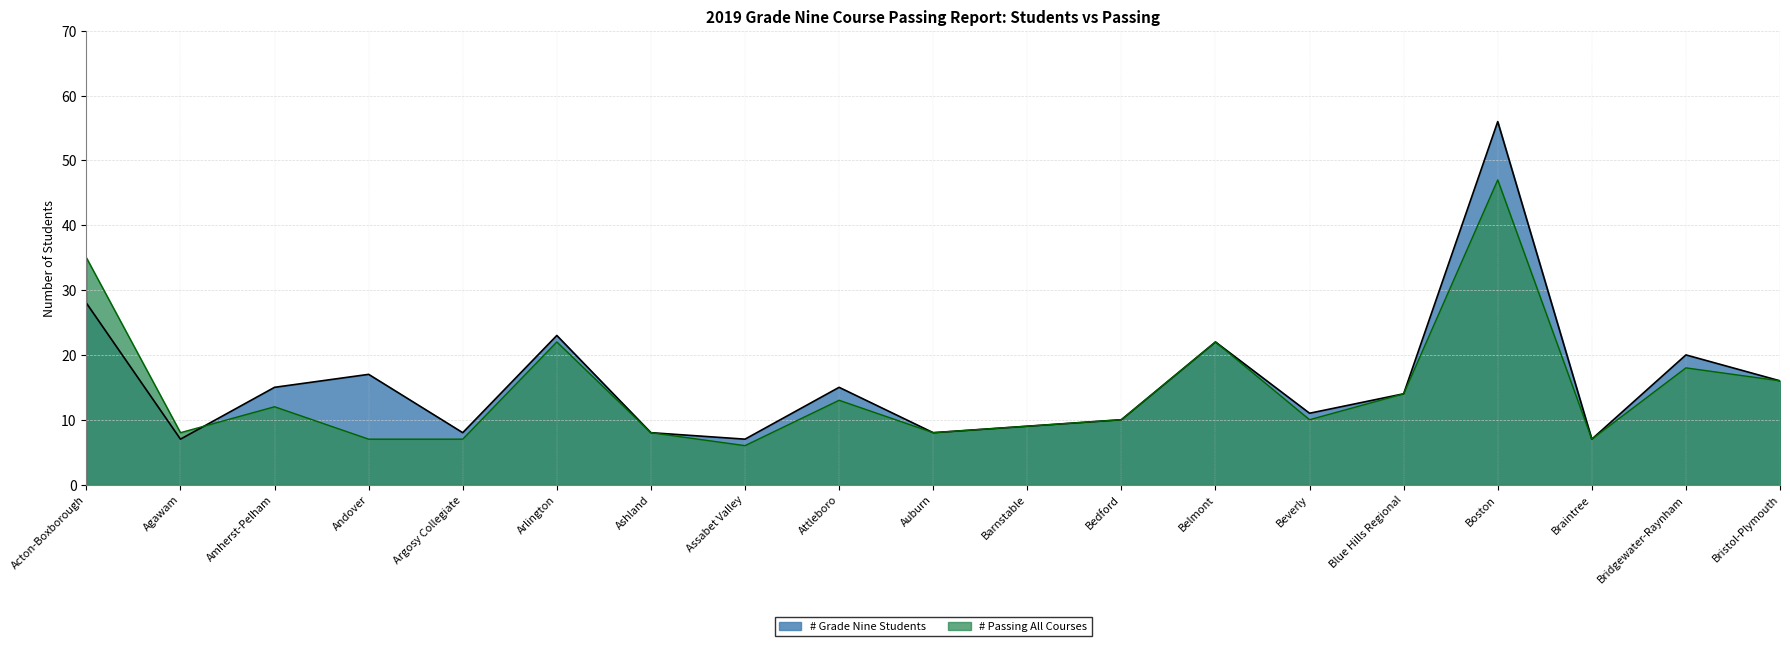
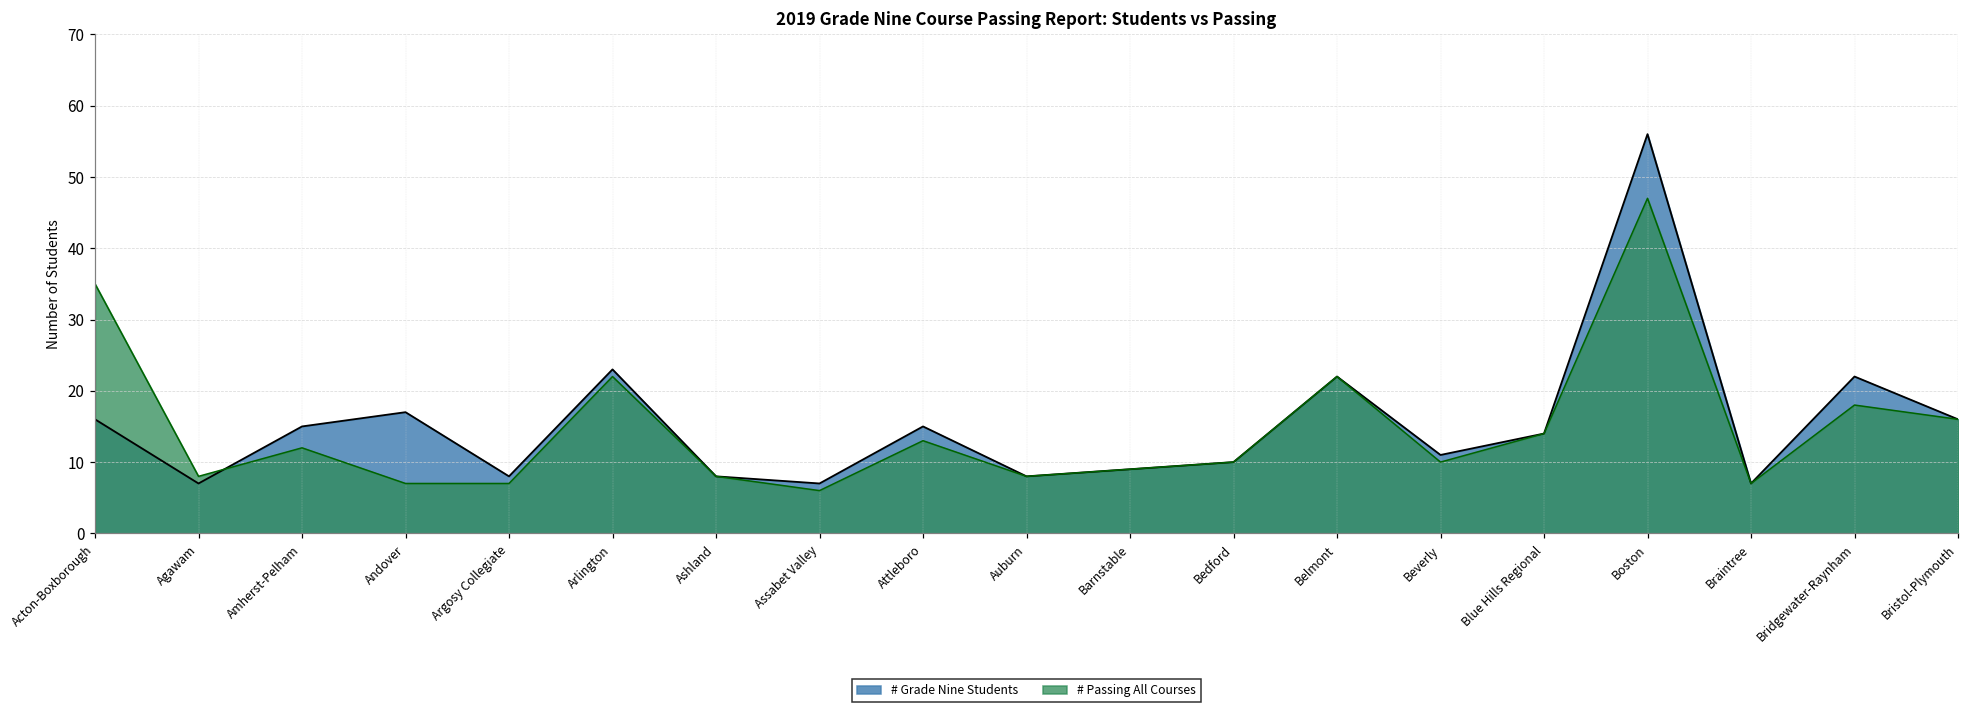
# Grade Nine Students, Acton-Boxborough: 28 -> 16
# Grade Nine Students, Bridgewater-Raynham: 20 -> 22
